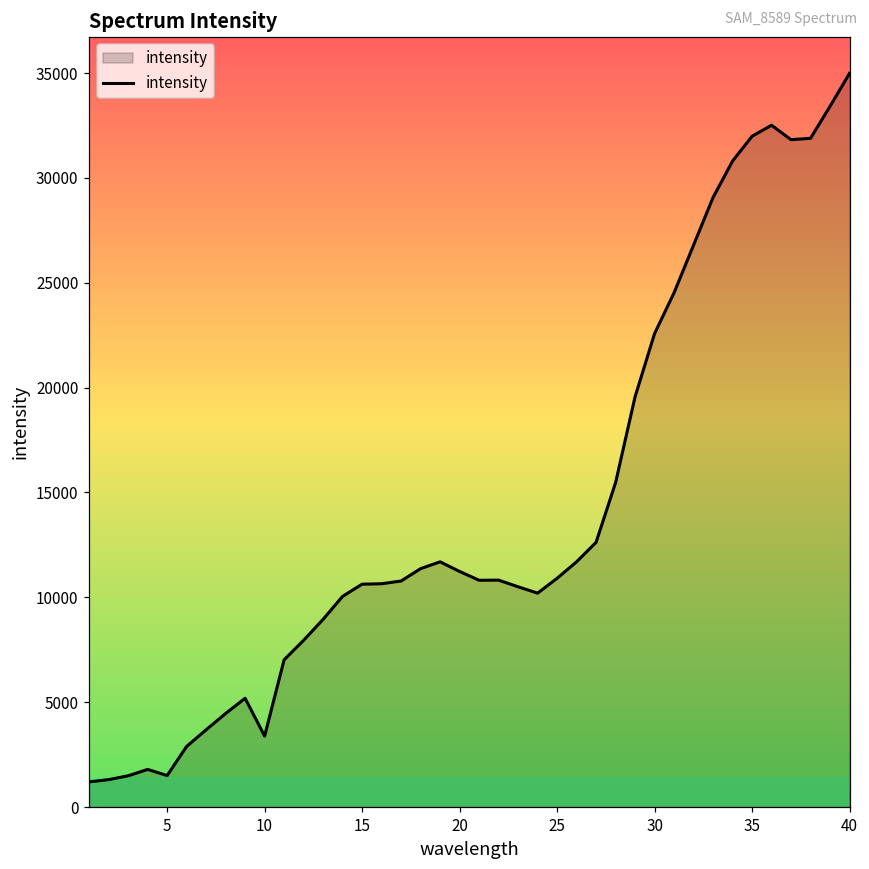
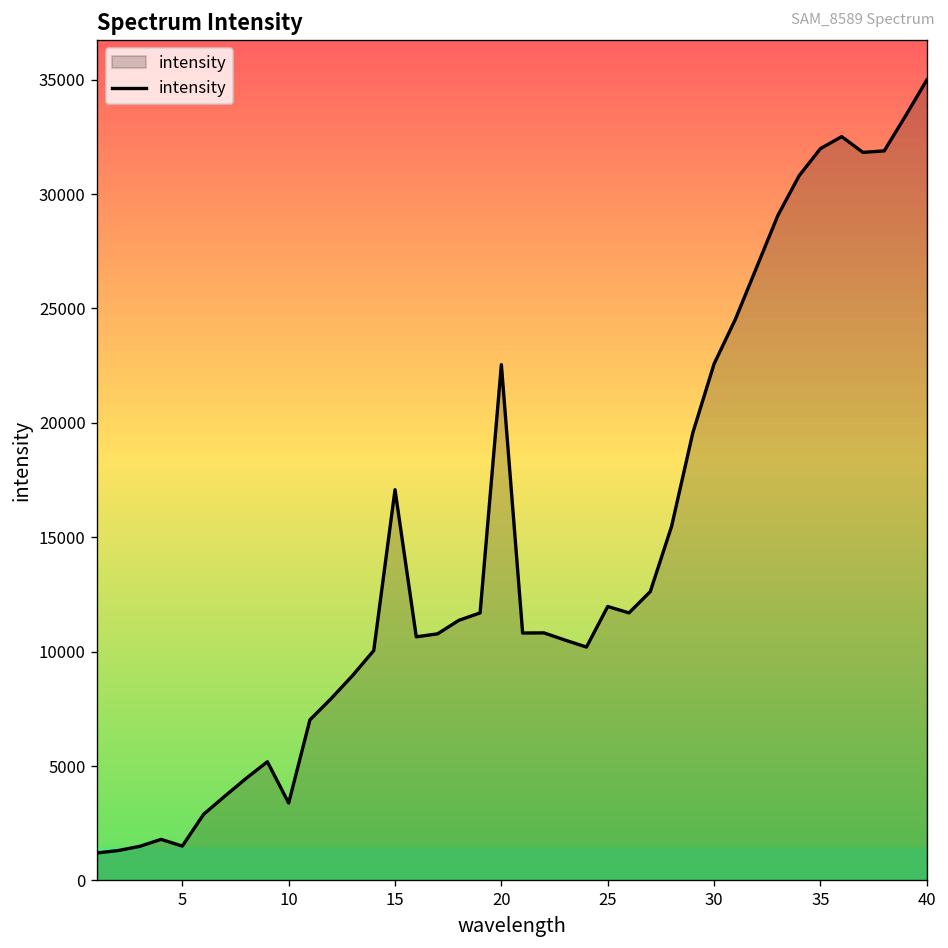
15: 10600 -> 17100
20: 11200 -> 22500
25: 10900 -> 12000
